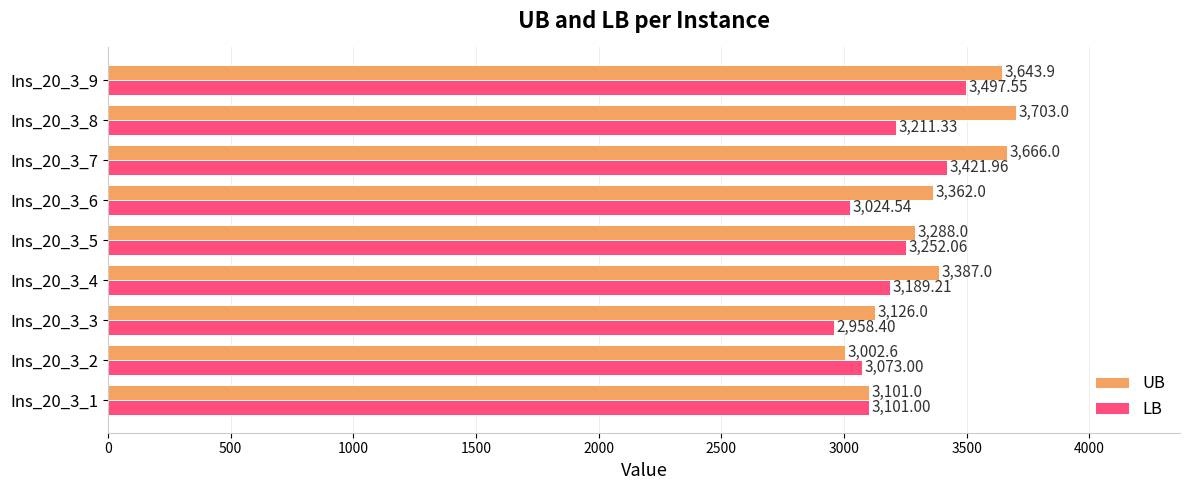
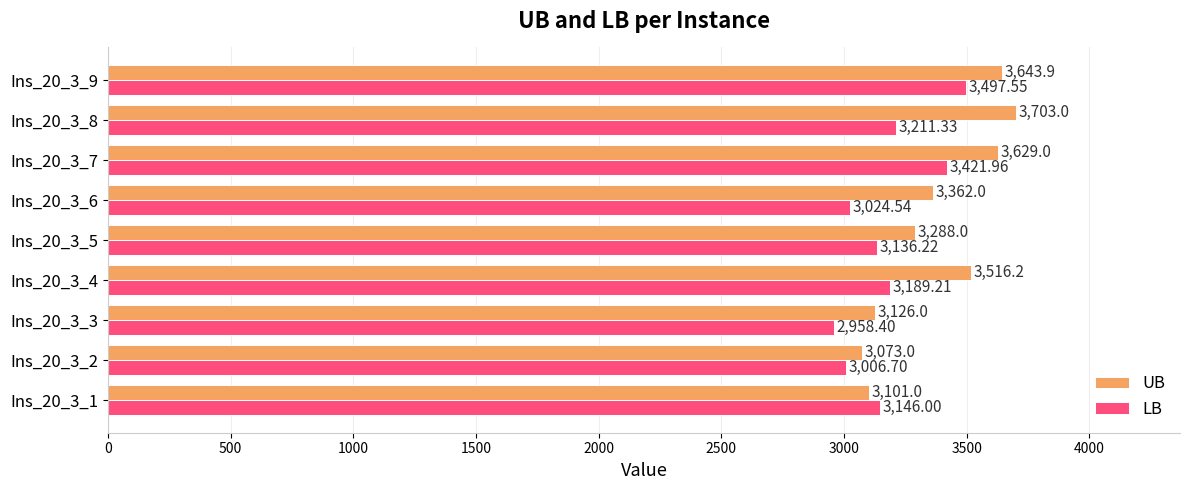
UB, Ins_20_3_7: 3,666.0 -> 3,629.0
LB, Ins_20_3_5: 3,252.06 -> 3,136.22
UB, Ins_20_3_4: 3,387.0 -> 3,516.2
UB, Ins_20_3_2: 3,002.6 -> 3,073.0
LB, Ins_20_3_2: 3,073.00 -> 3,006.70
LB, Ins_20_3_1: 3,101.00 -> 3,146.00
